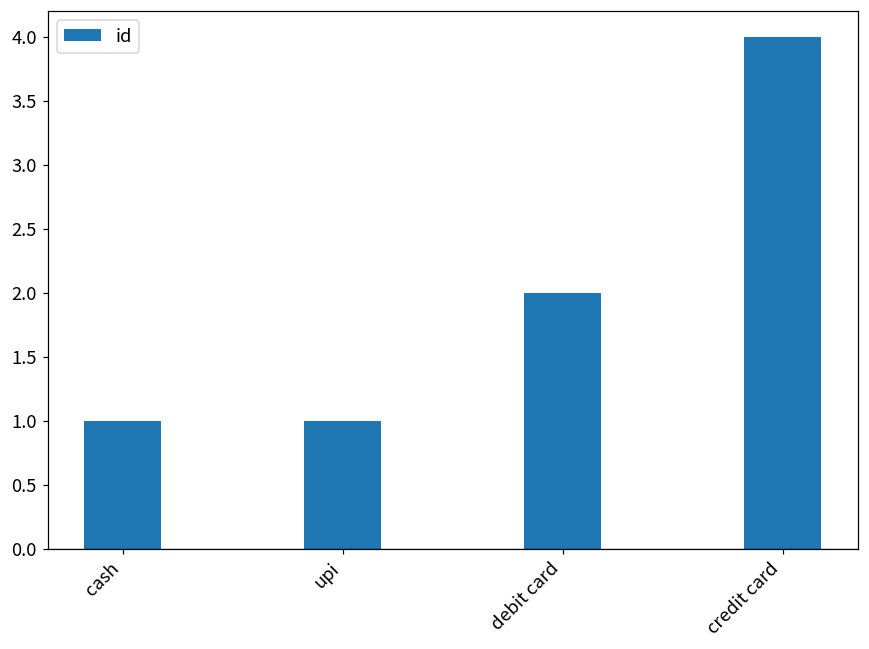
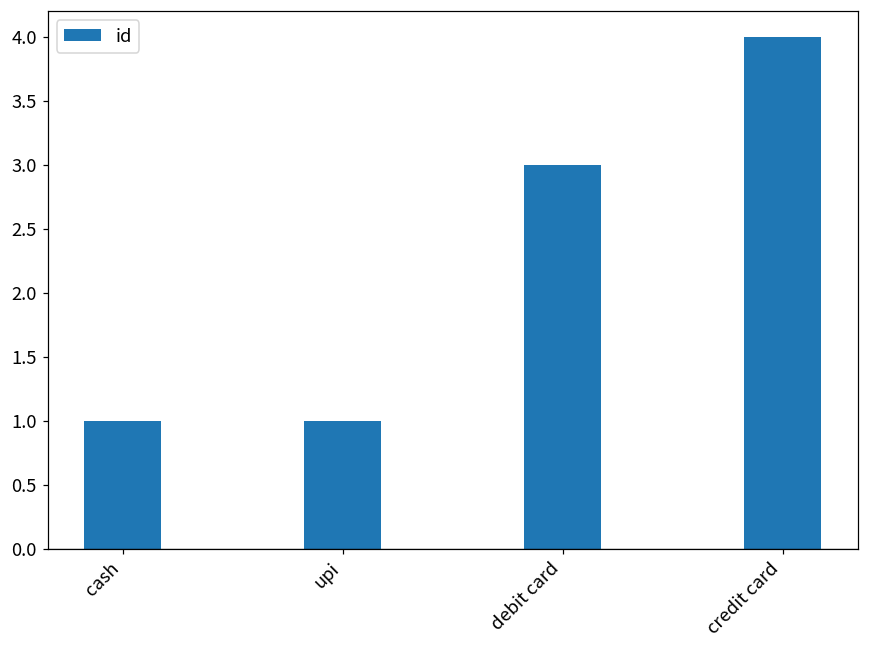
debit card: 2 -> 3
